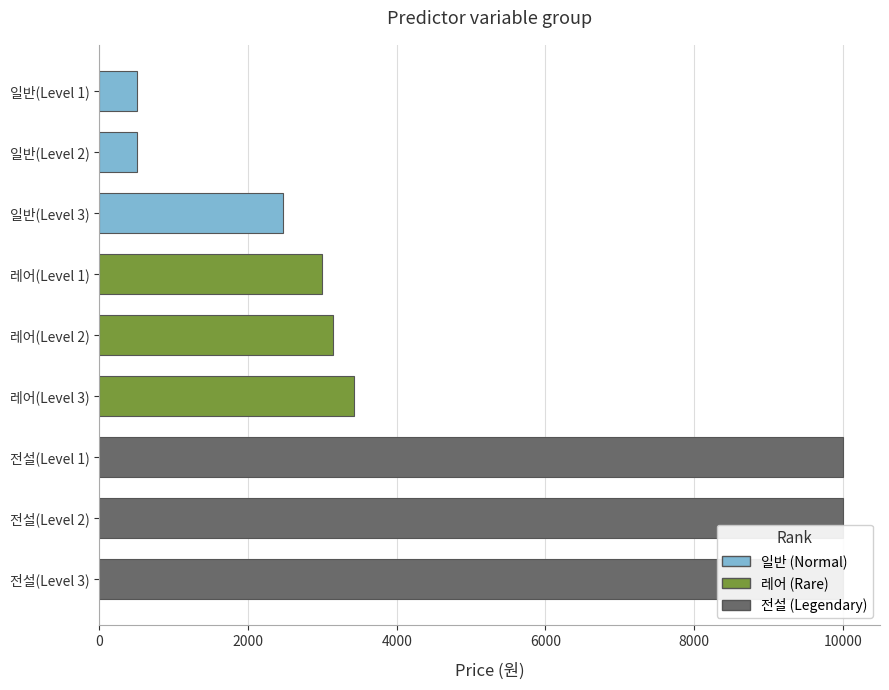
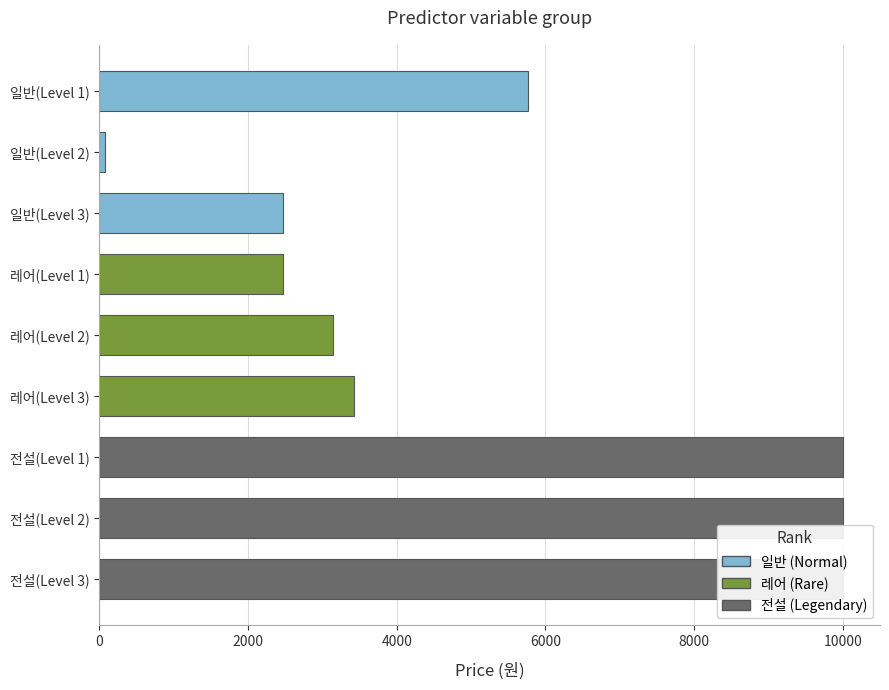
일반(Level 1): 500 -> 5800
일반(Level 2): 500 -> 100
레어(Level 1): 3000 -> 2500
